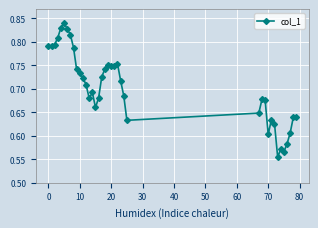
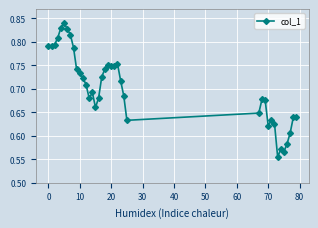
70: 0.60 -> 0.62
